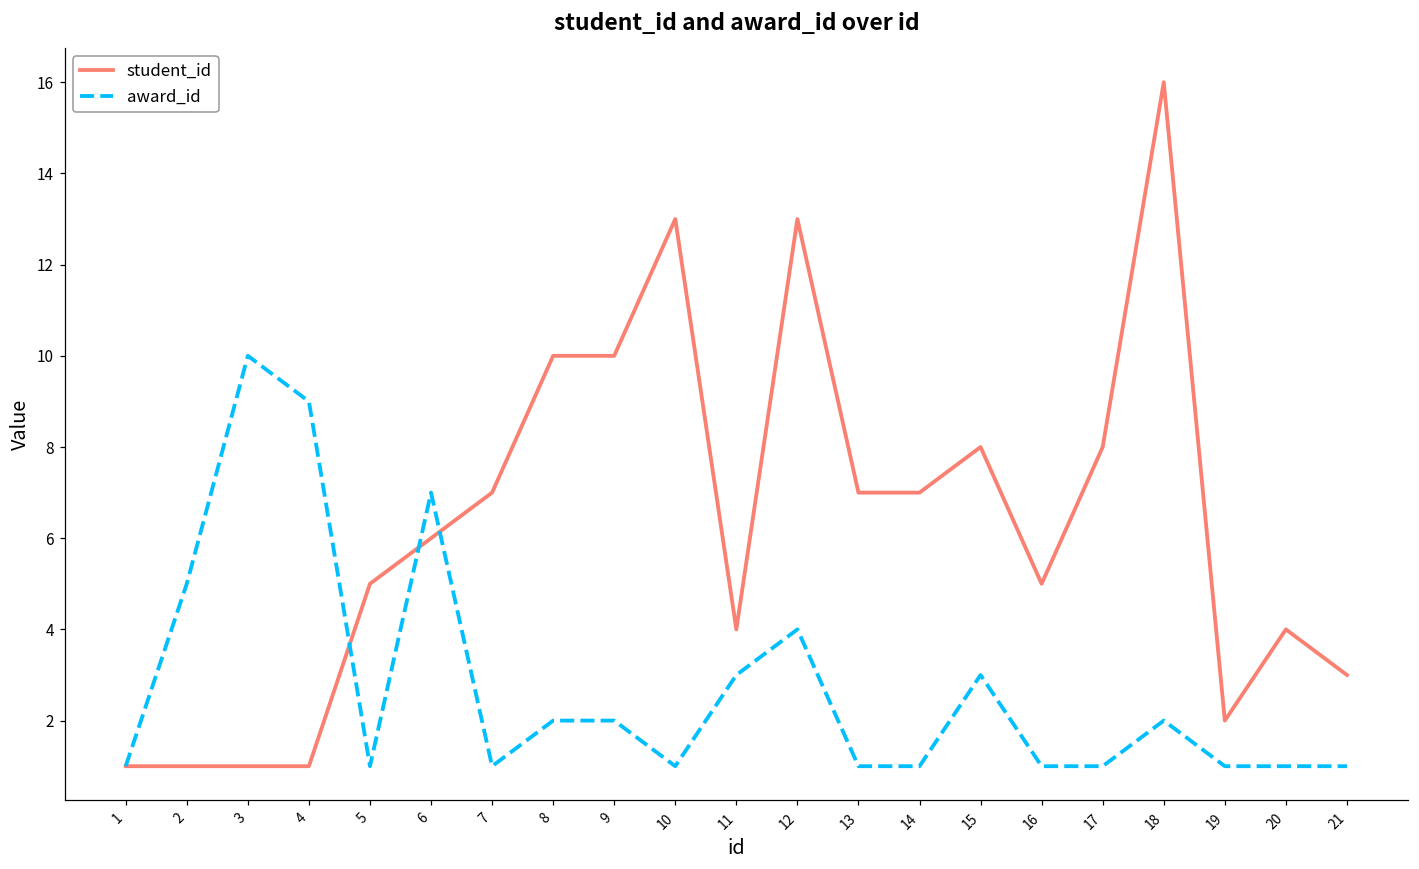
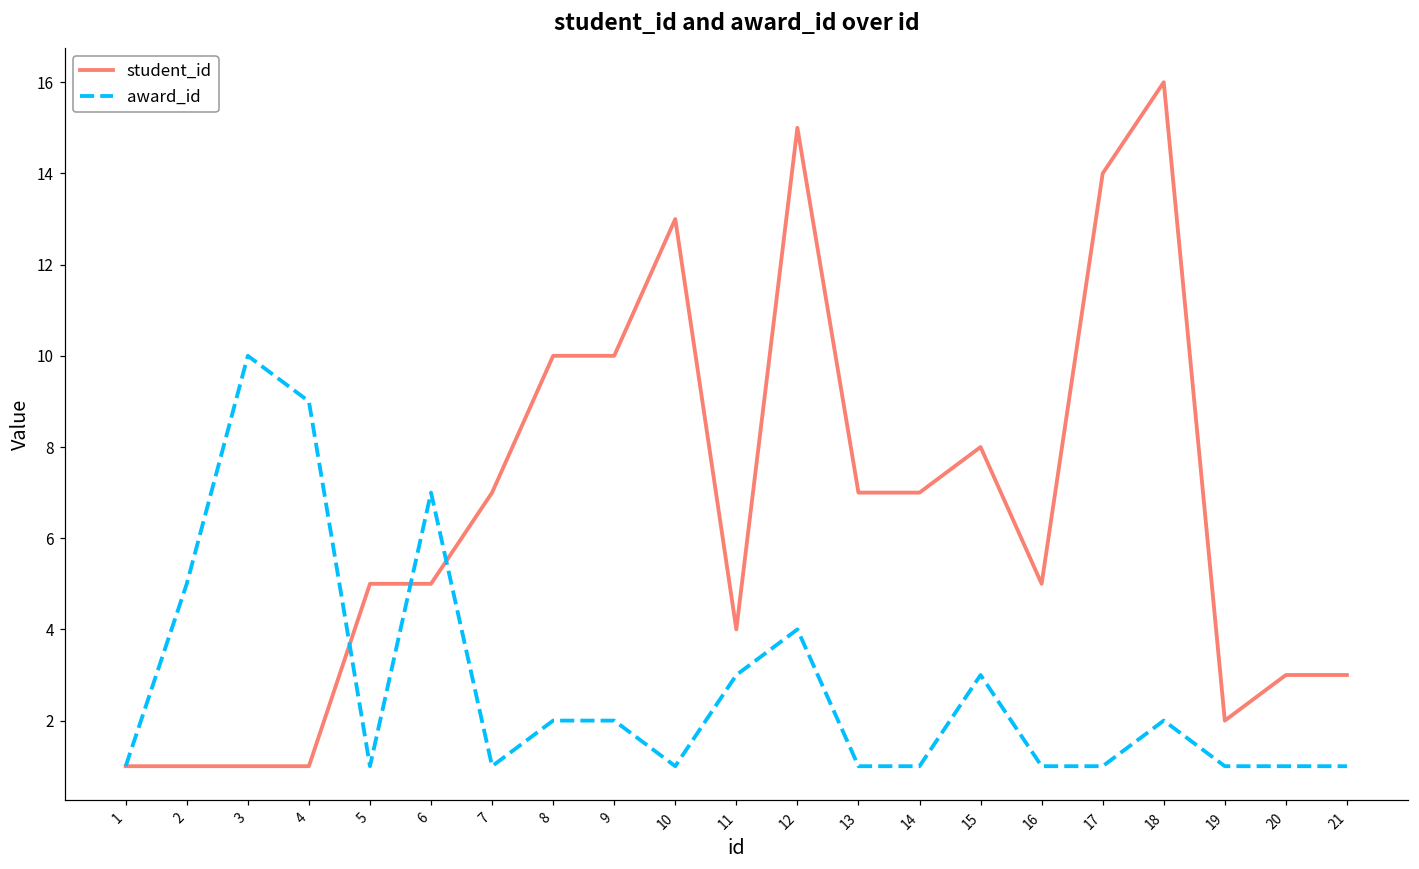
student_id, 6: 6 -> 5
student_id, 12: 13 -> 15
student_id, 17: 8 -> 14
student_id, 20: 4 -> 3
